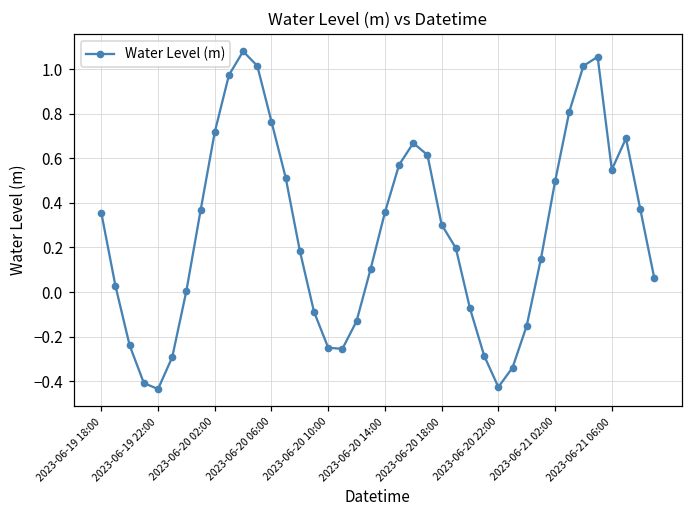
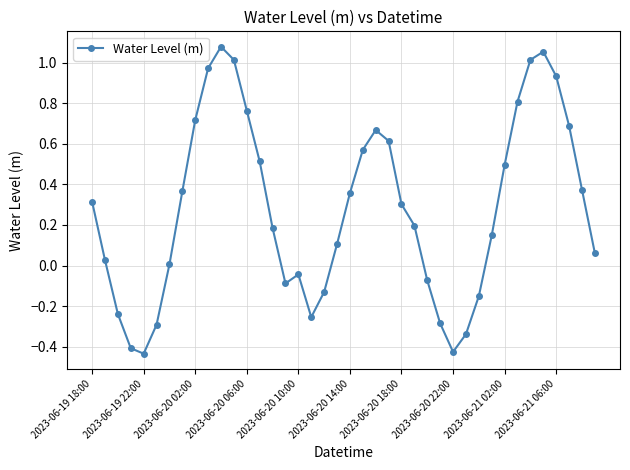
2023-06-19 18:00: 0.36 -> 0.31
2023-06-20 10:00: -0.25 -> -0.04
2023-06-21 06:00: 0.55 -> 0.93
